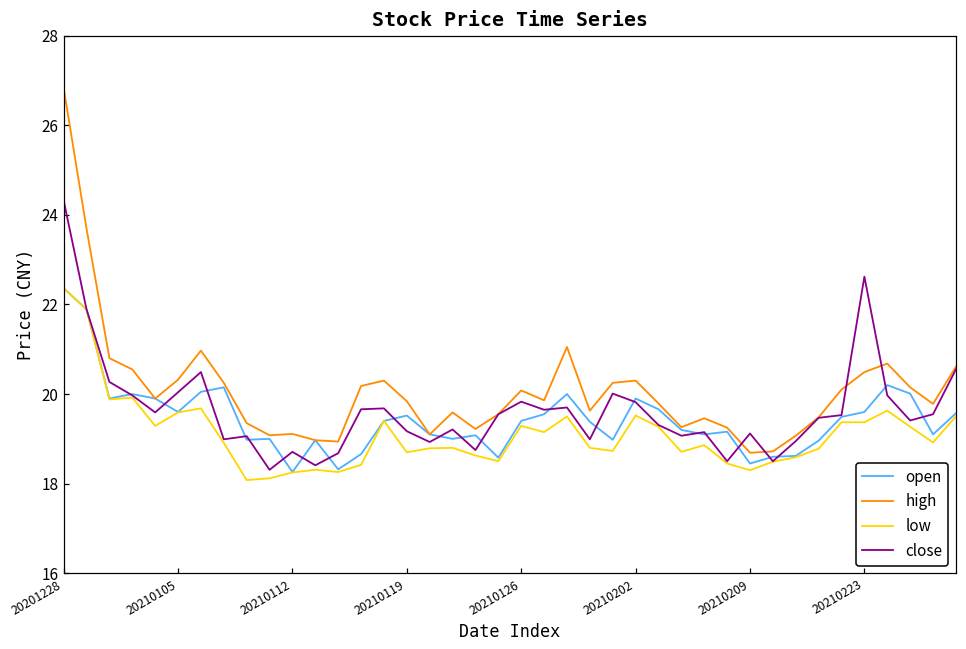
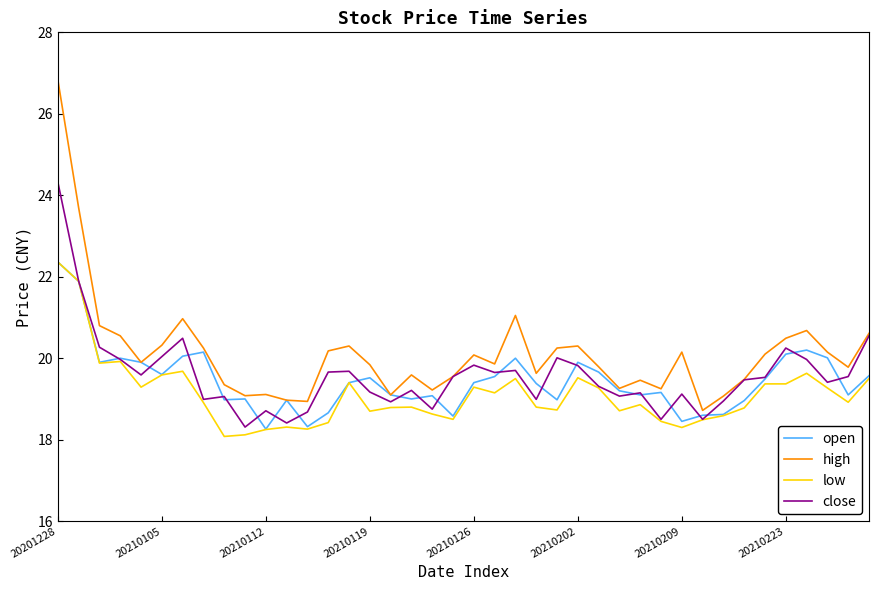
high, 20210209: 18.7 -> 20.2
open, 20210223: 19.6 -> 20.1
close, 20210223: 22.6 -> 20.3
